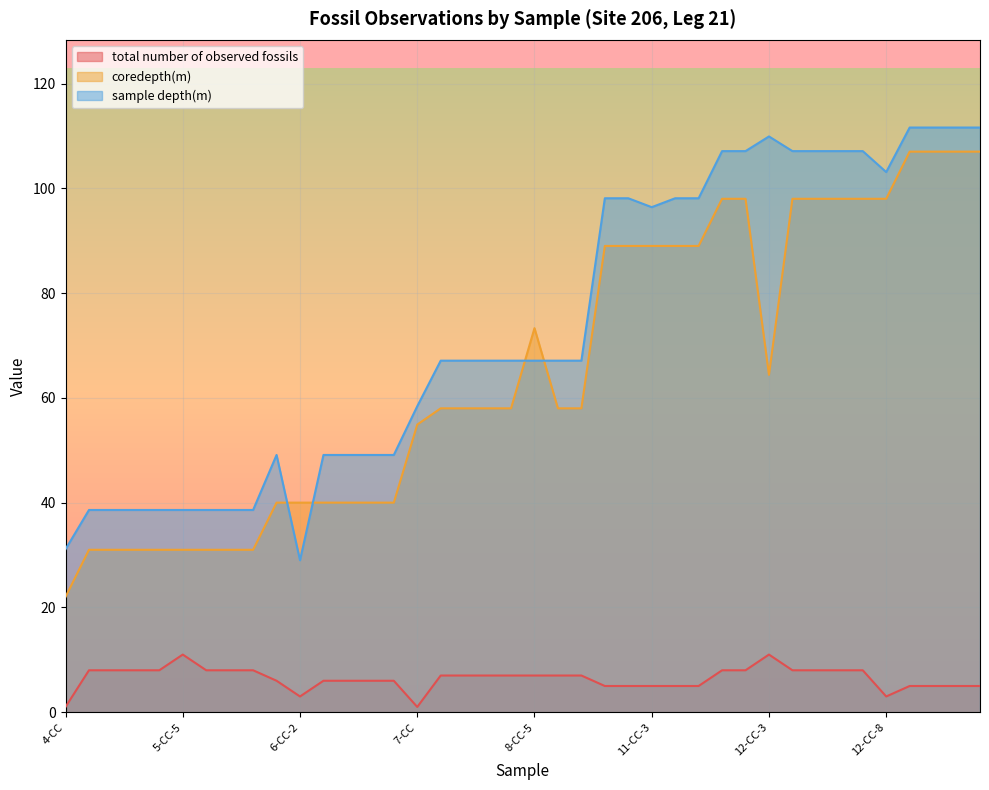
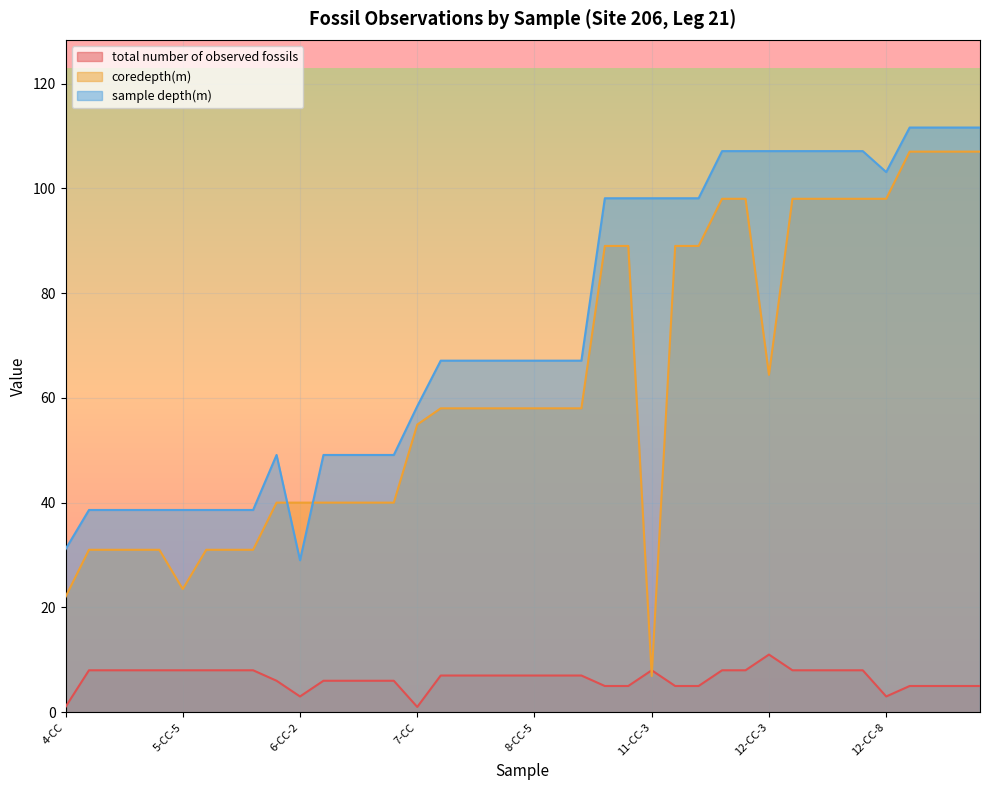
total number of observed fossils, 5-CC-5: 11 -> 8
coredepth(m), 5-CC-5: 31 -> 24
coredepth(m), 8-CC-5: 73 -> 58
total number of observed fossils, 11-CC-3: 5 -> 8
coredepth(m), 11-CC-3: 89 -> 7
sample depth(m), 11-CC-3: 96 -> 98
sample depth(m), 12-CC-3: 110 -> 107
